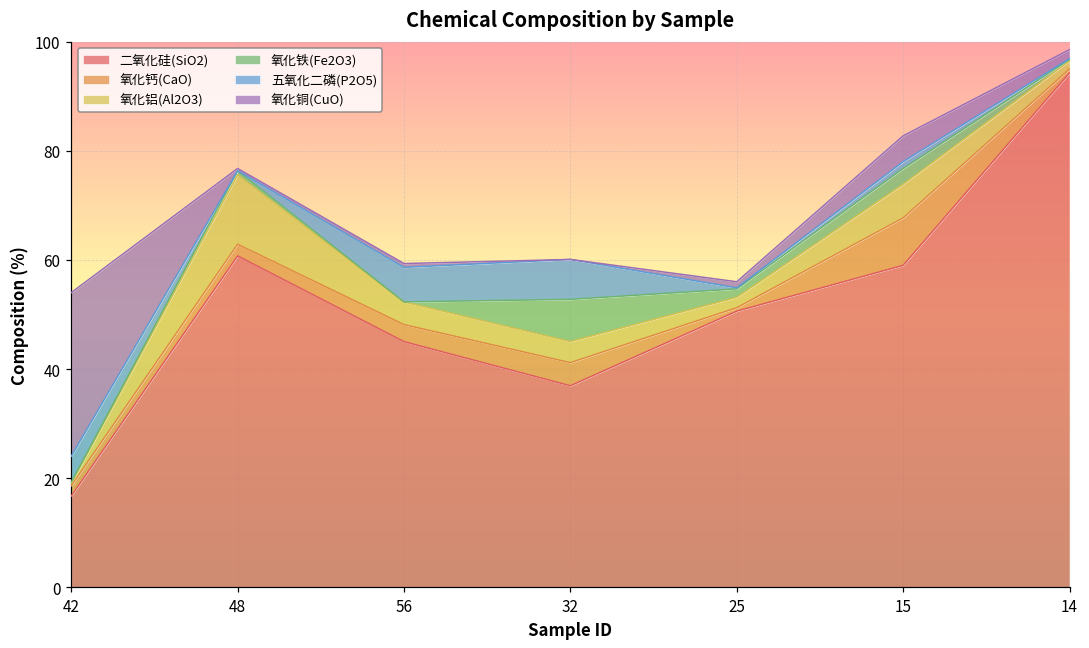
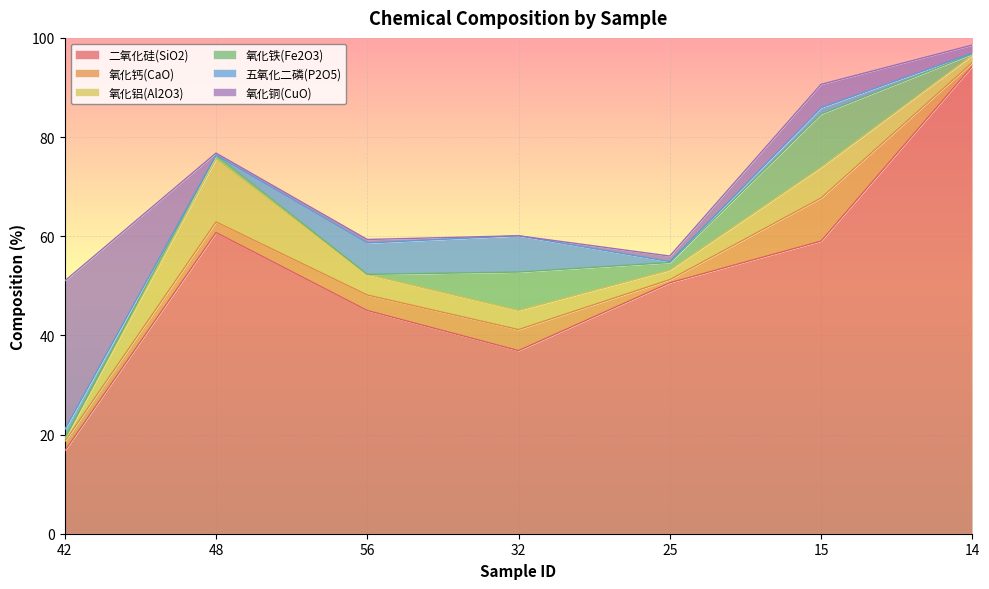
五氧化二磷(P2O5), 42: 5 -> 2
氧化铁(Fe2O3), 15: 3 -> 11
